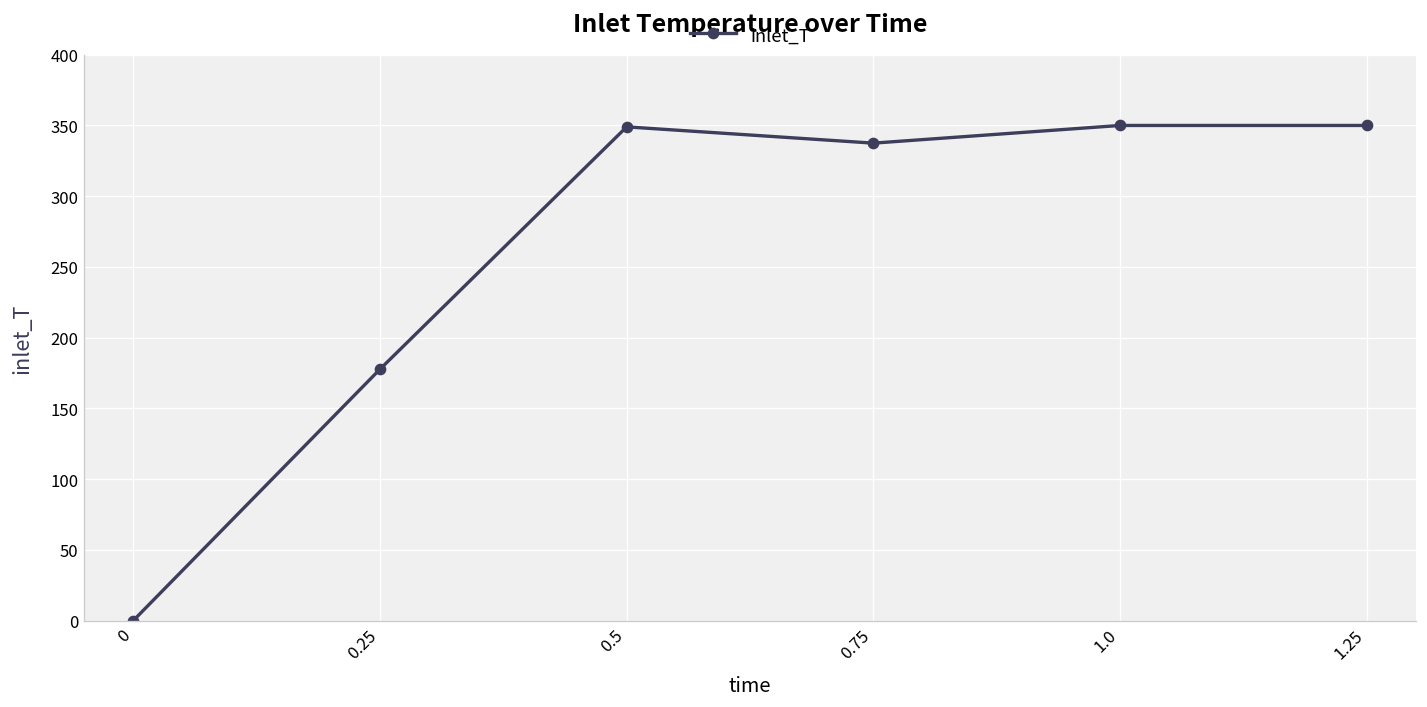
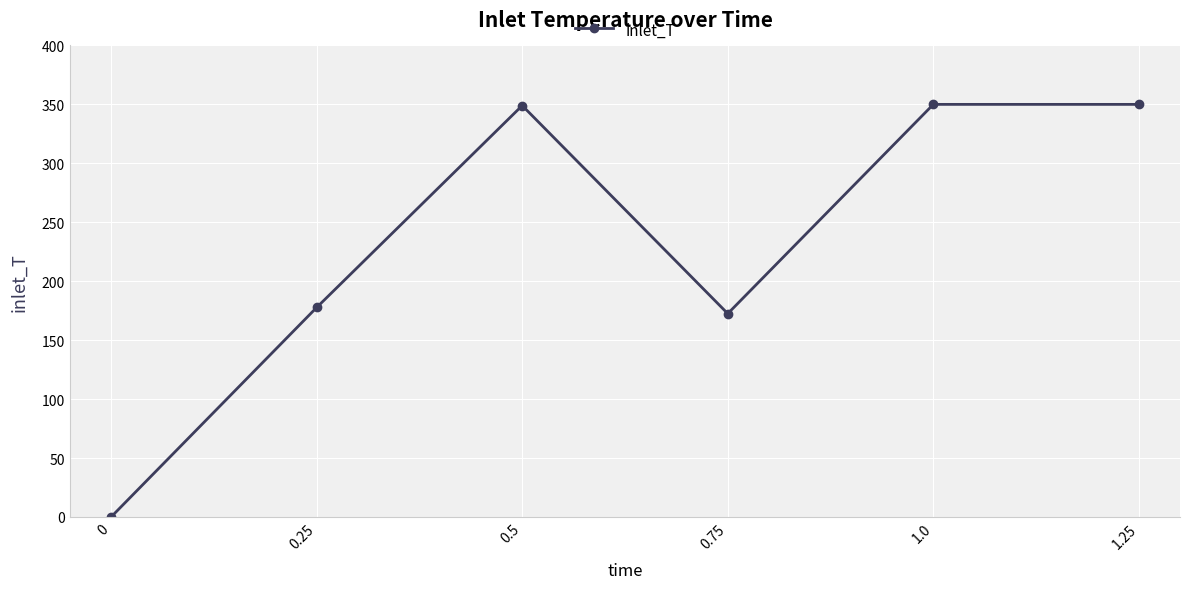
0.75: 338 -> 173
